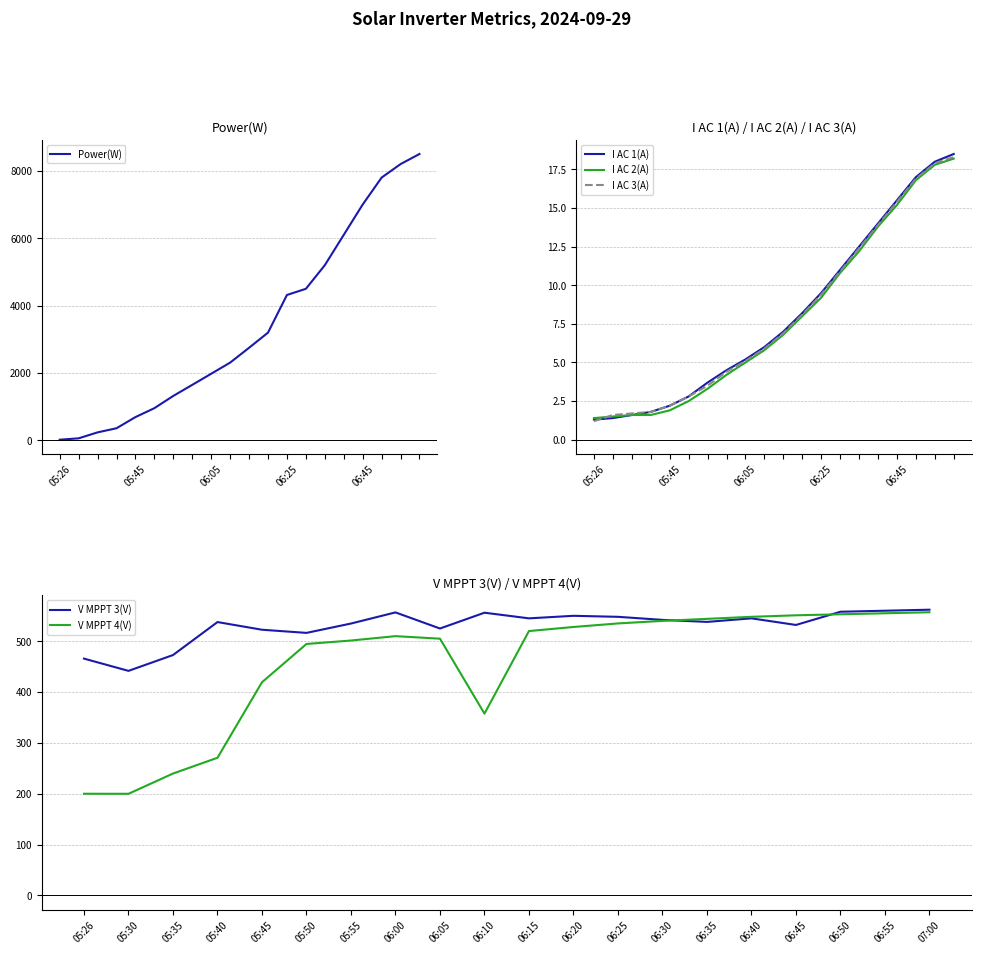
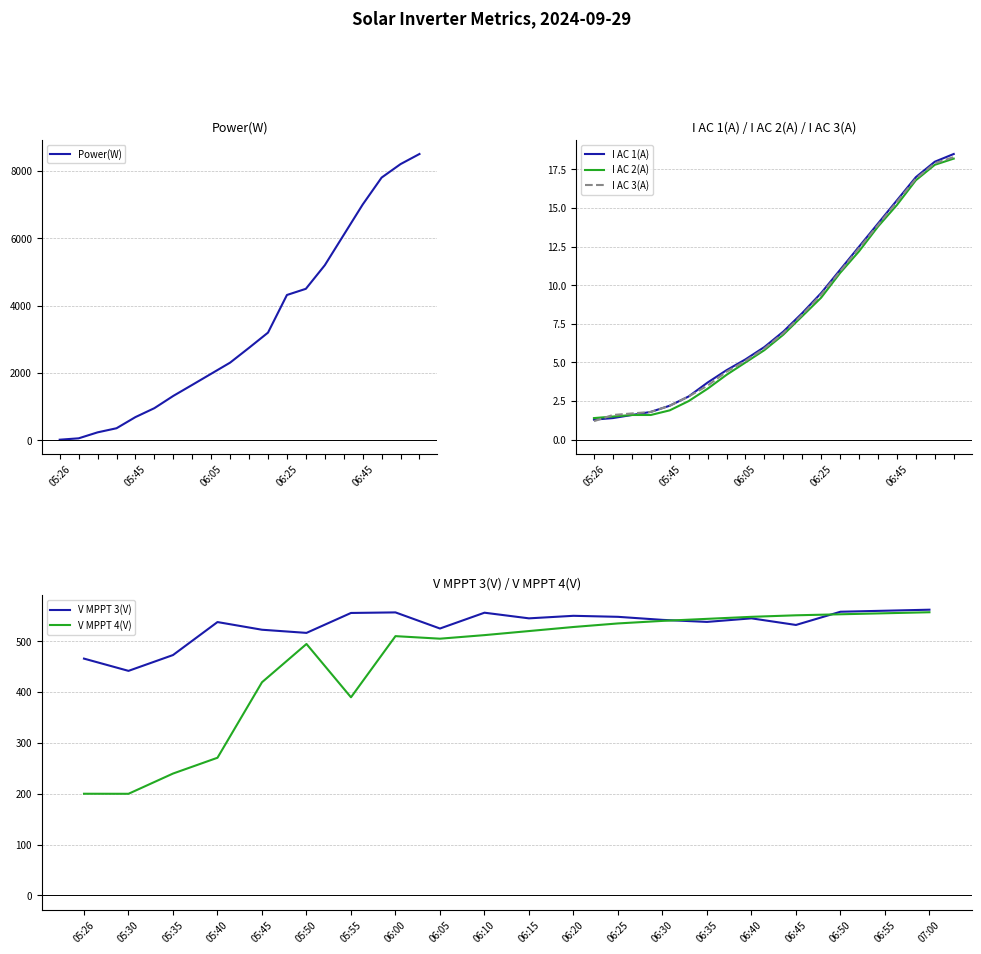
V MPPT 3(V) / V MPPT 4(V), V MPPT 3(V), 05:55: 530 -> 560
V MPPT 3(V) / V MPPT 4(V), V MPPT 4(V), 05:55: 500 -> 390
V MPPT 3(V) / V MPPT 4(V), V MPPT 4(V), 06:10: 360 -> 510
